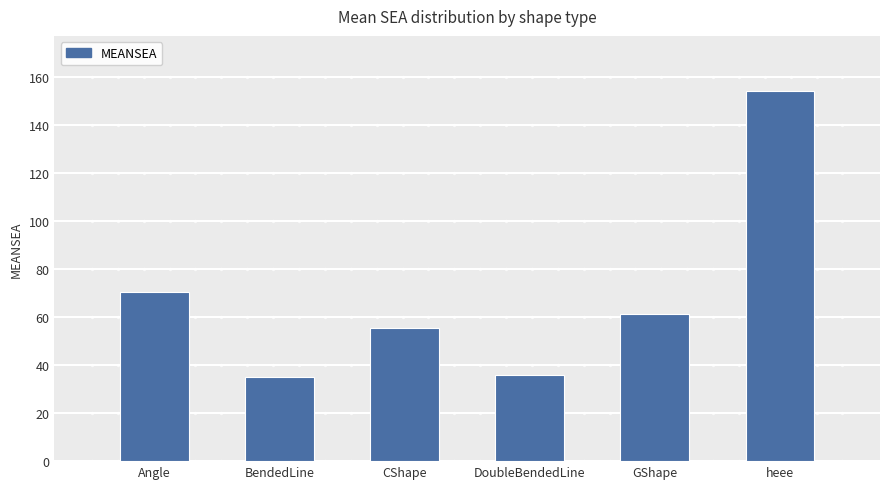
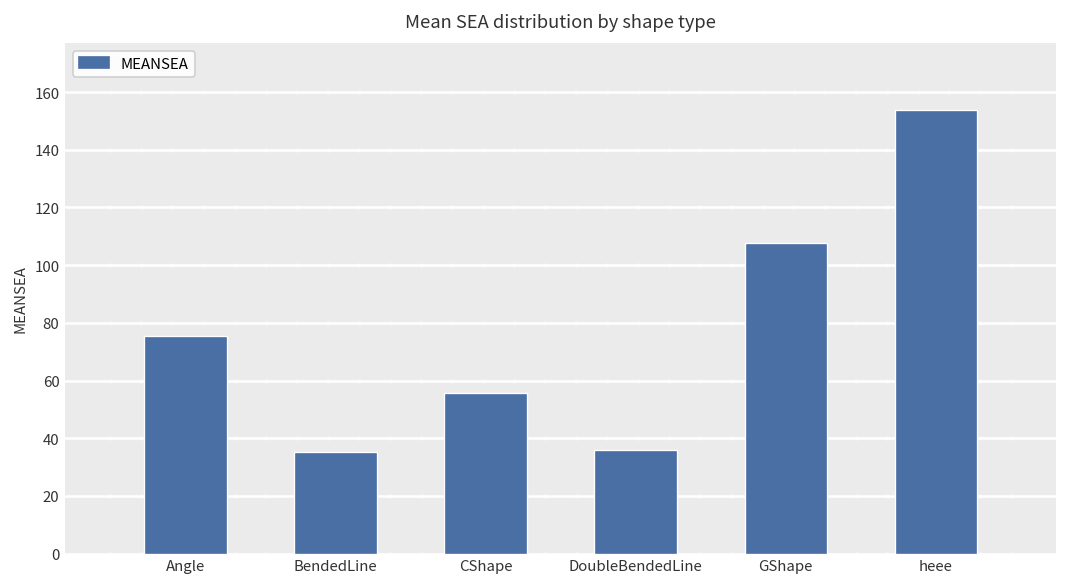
MEANSEA, Angle: 70 -> 76
MEANSEA, GShape: 61 -> 108
